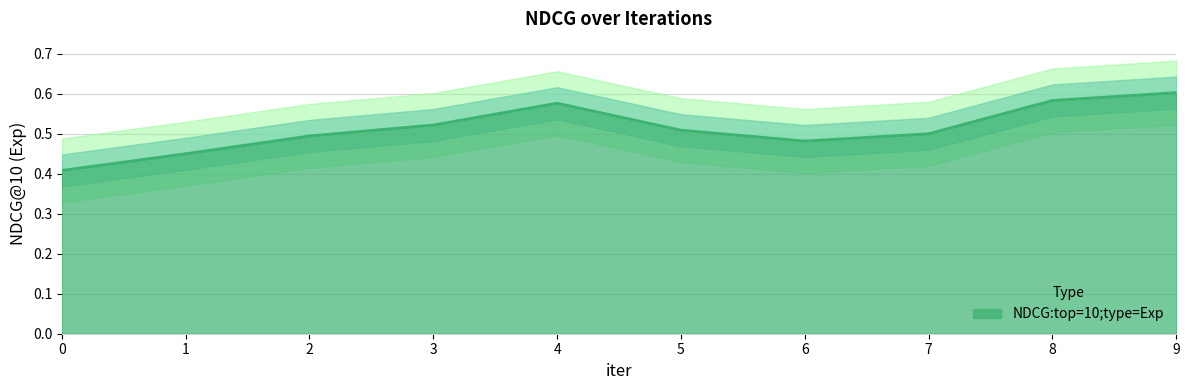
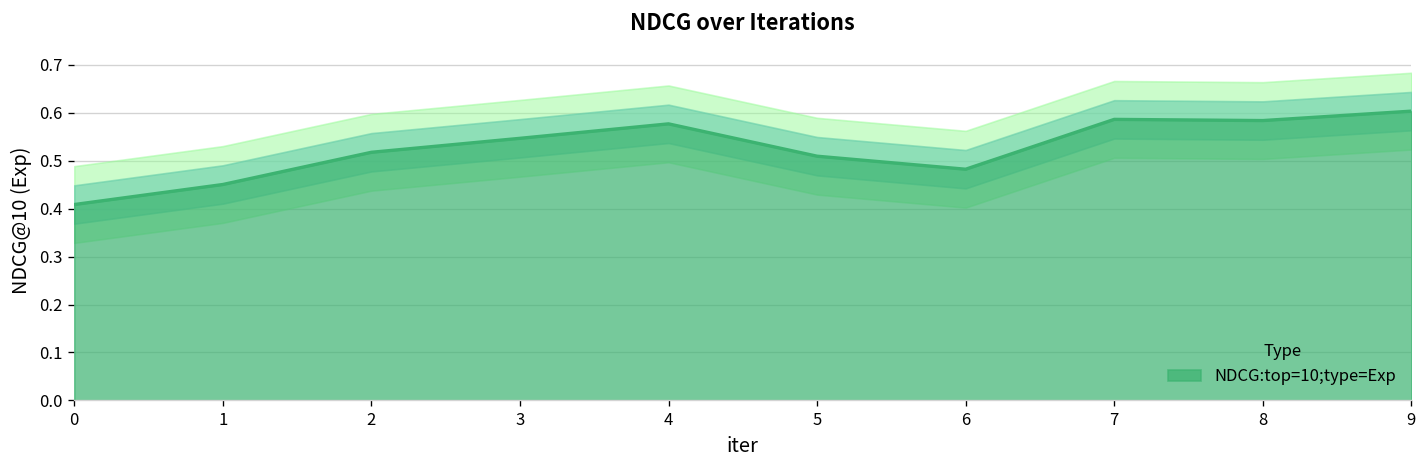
NDCG:top=10;type=Exp, 2: 0.49 -> 0.52
NDCG:top=10;type=Exp, 3: 0.52 -> 0.55
NDCG:top=10;type=Exp, 7: 0.50 -> 0.59
